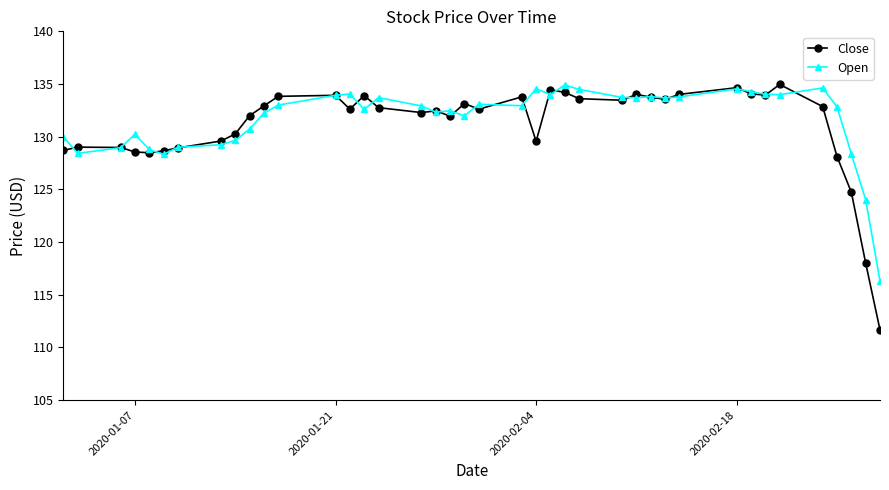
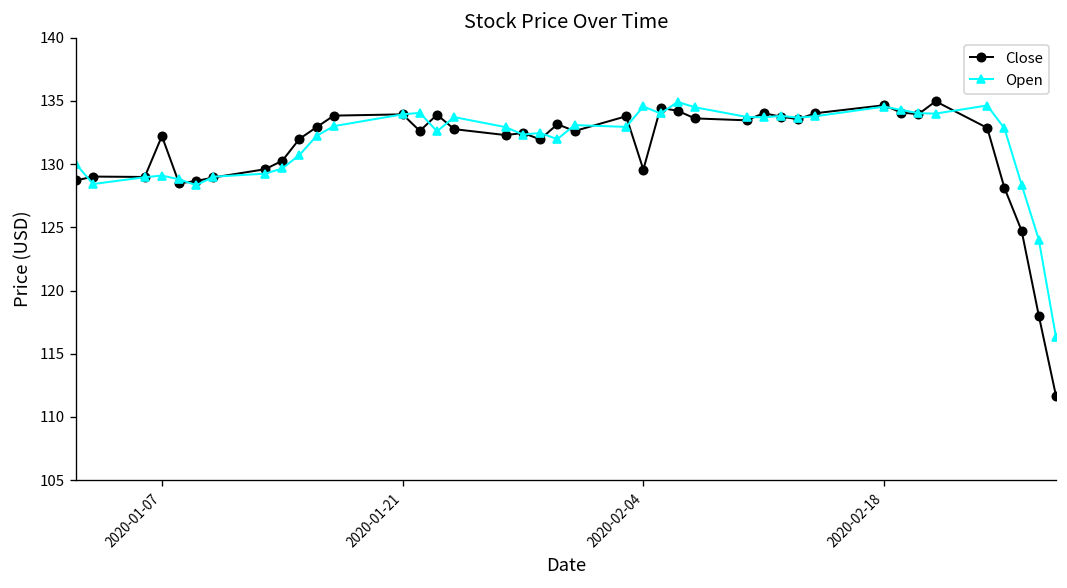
Close, 2020-01-07: 128.6 -> 132.2
Open, 2020-01-07: 130.2 -> 129.1
